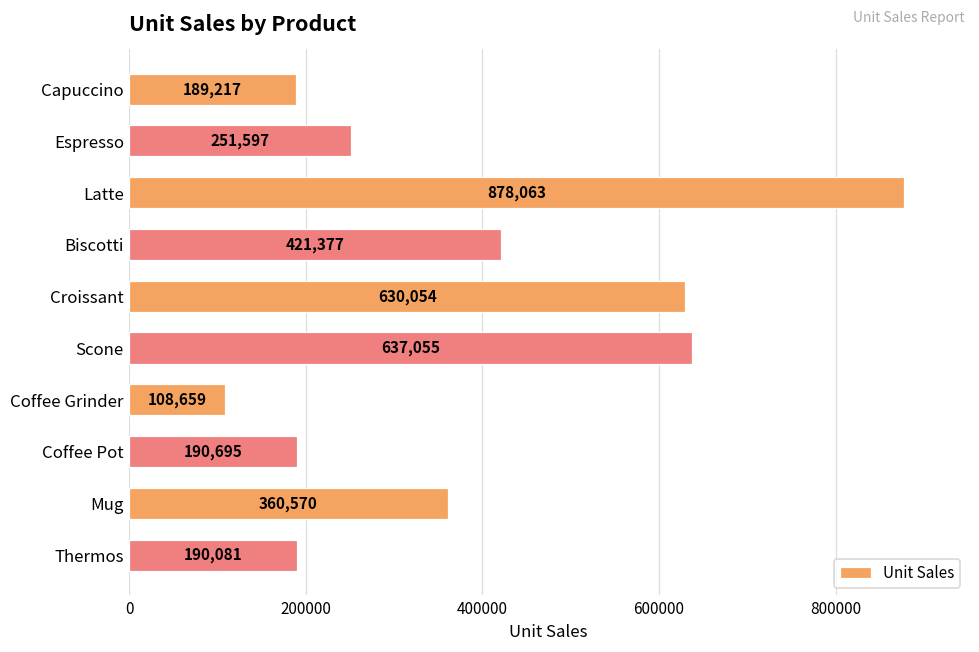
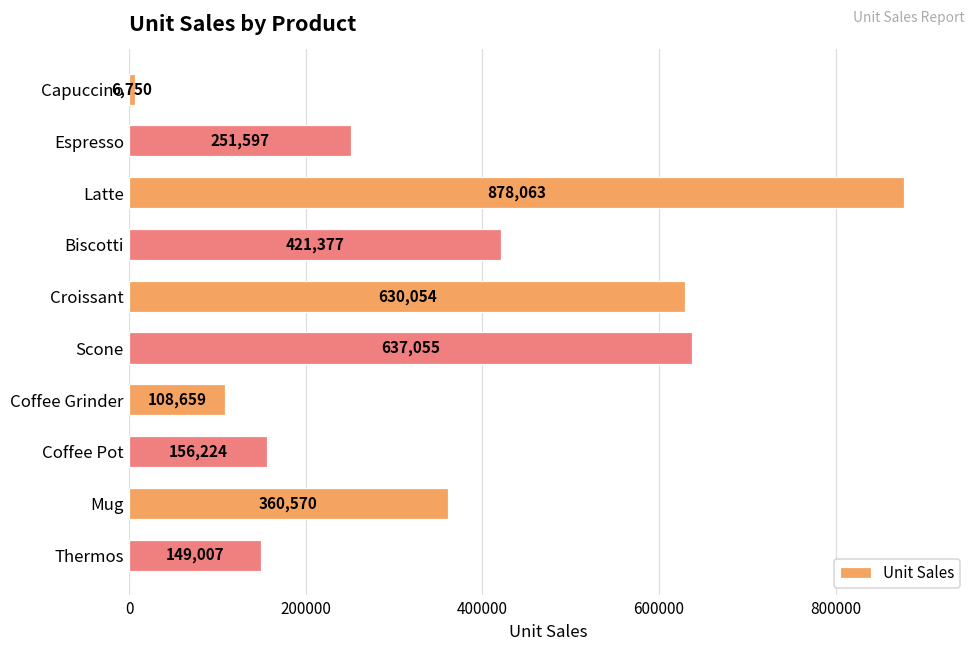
Capuccino: 189,217 -> 6,750
Coffee Pot: 190,695 -> 156,224
Thermos: 190,081 -> 149,007
